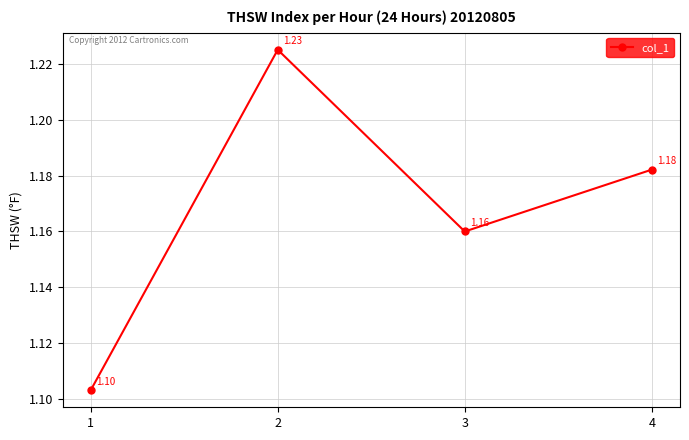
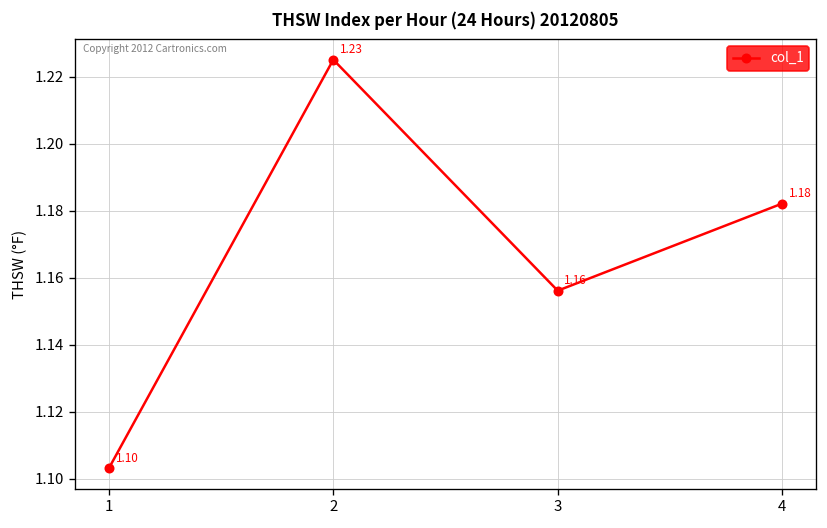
3: 1.160 -> 1.156
